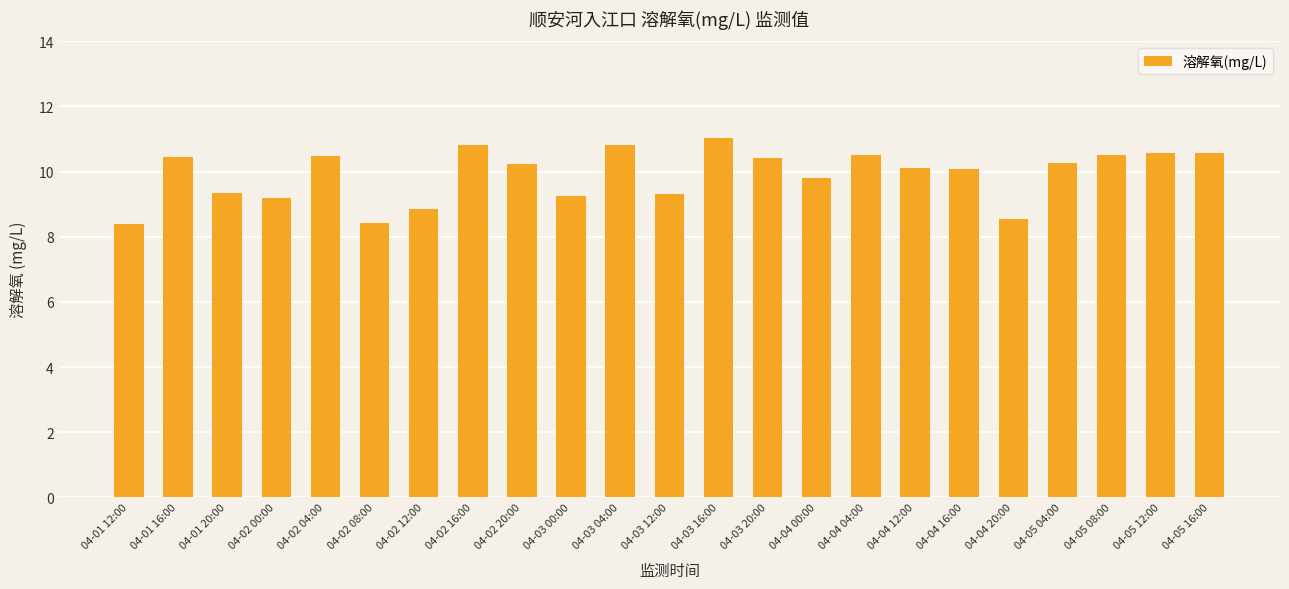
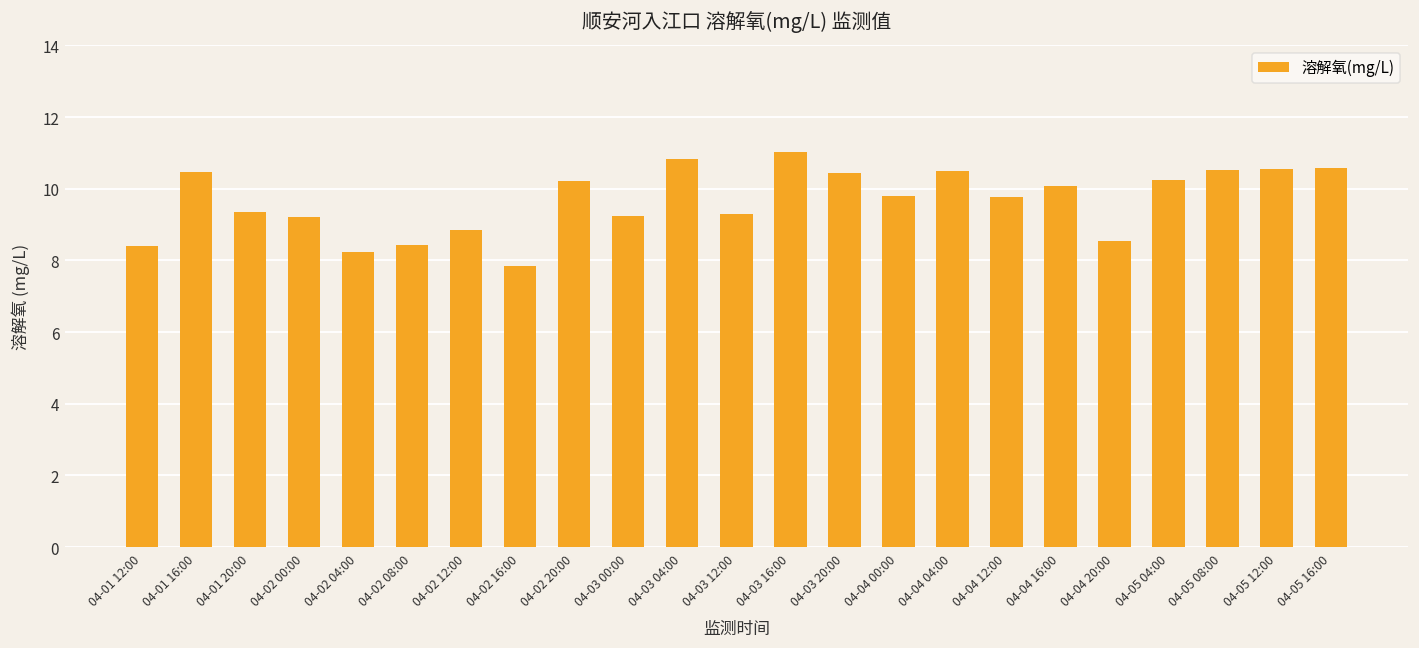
04-02 04:00: 10.5 -> 8.2
04-02 16:00: 10.8 -> 7.9
04-04 12:00: 10.1 -> 9.8
